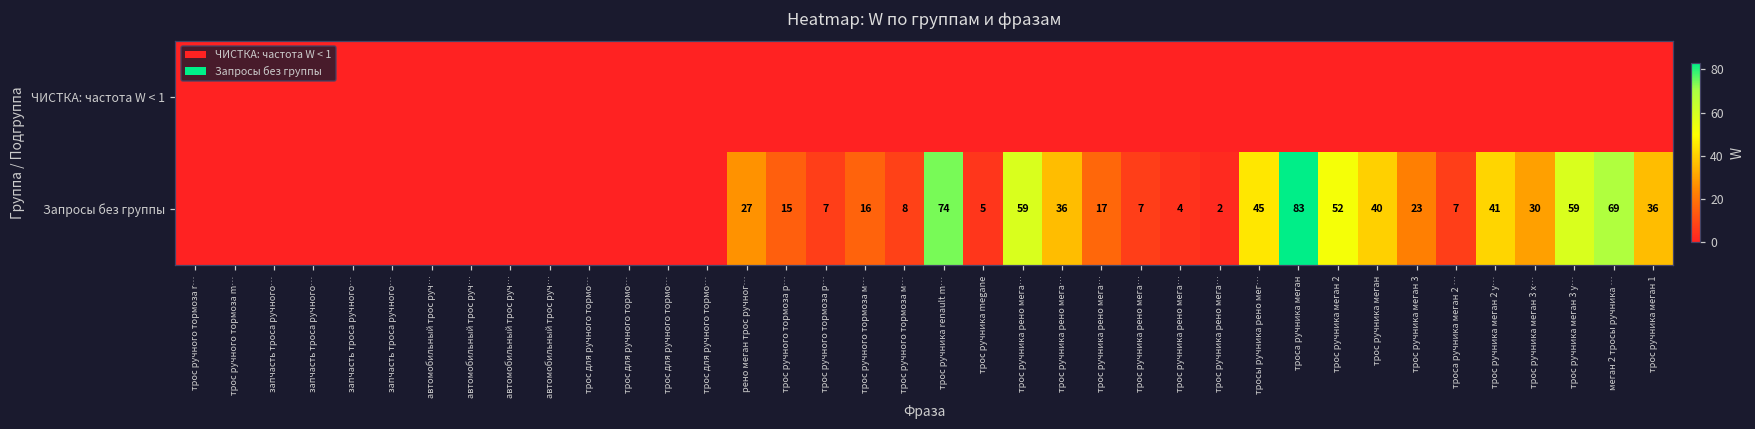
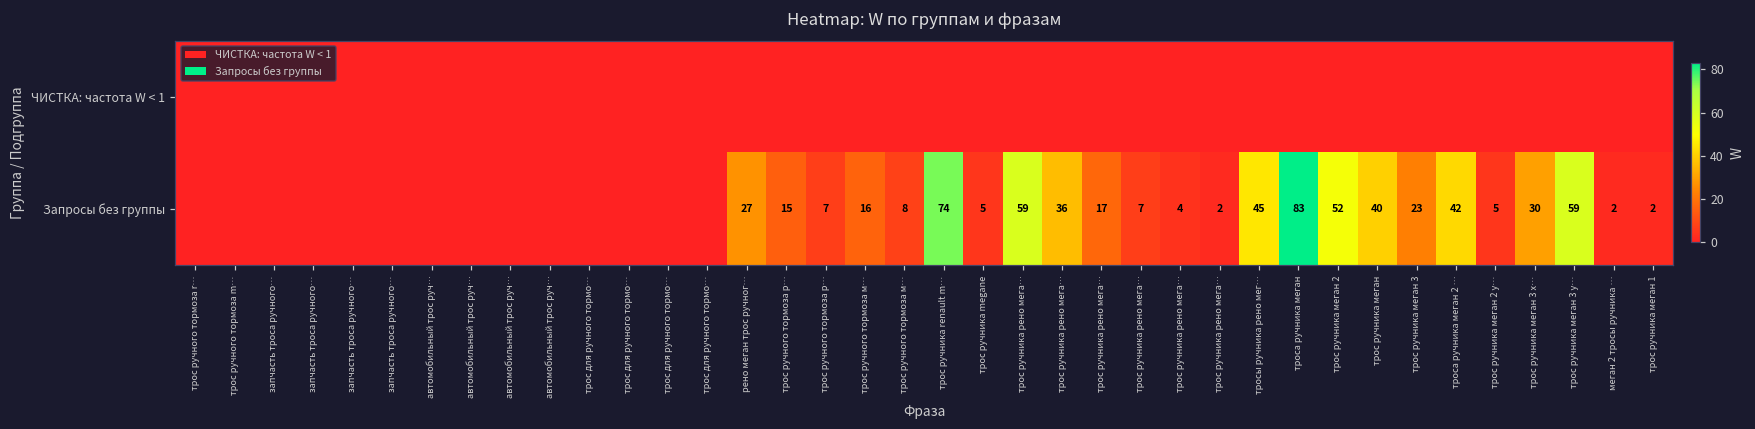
Запросы без группы, троса ручника меган 2 …: 7 -> 42
Запросы без группы, трос ручника меган 2 у…: 41 -> 5
Запросы без группы, меган 2 тросы ручника …: 69 -> 2
Запросы без группы, трос ручника меган 1: 36 -> 2
